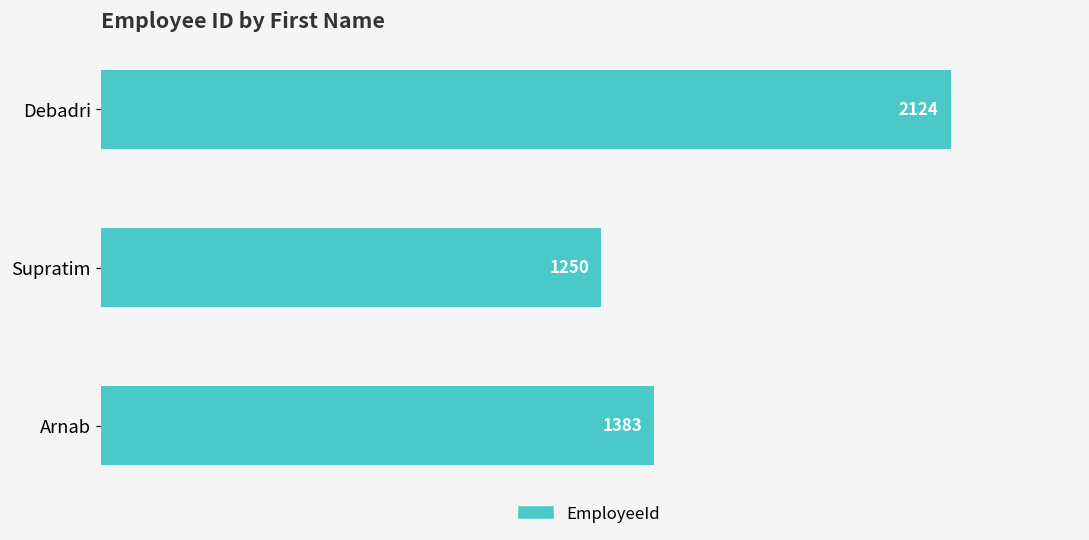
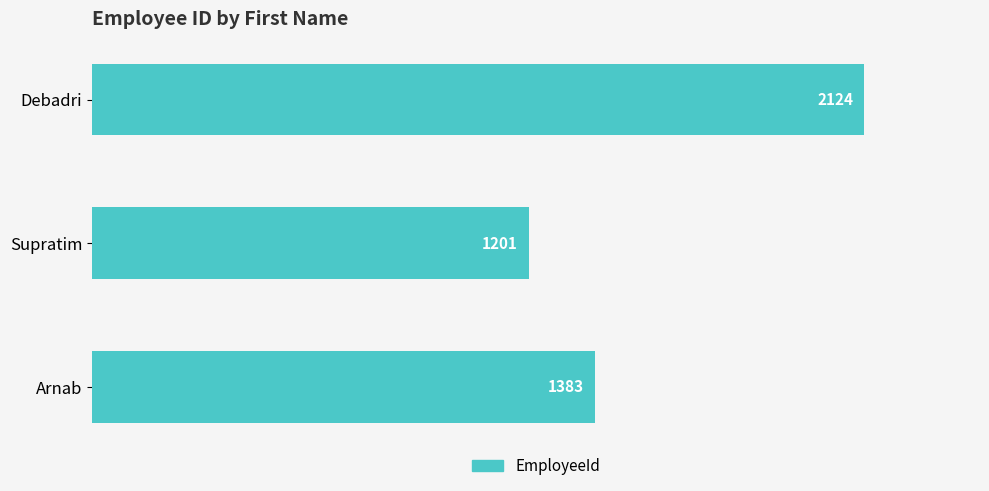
Supratim: 1250 -> 1201
